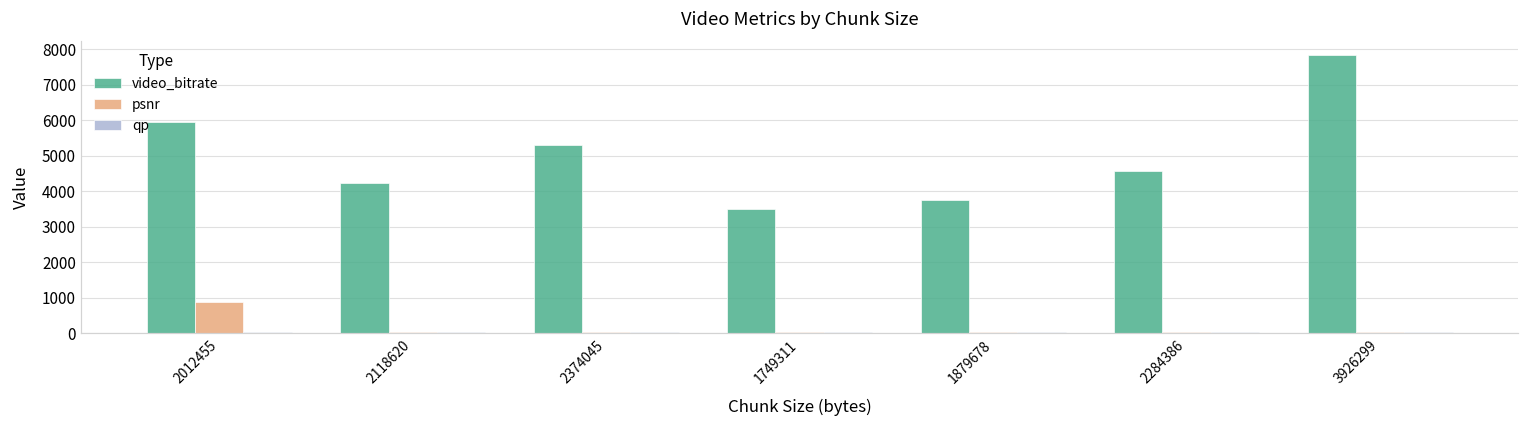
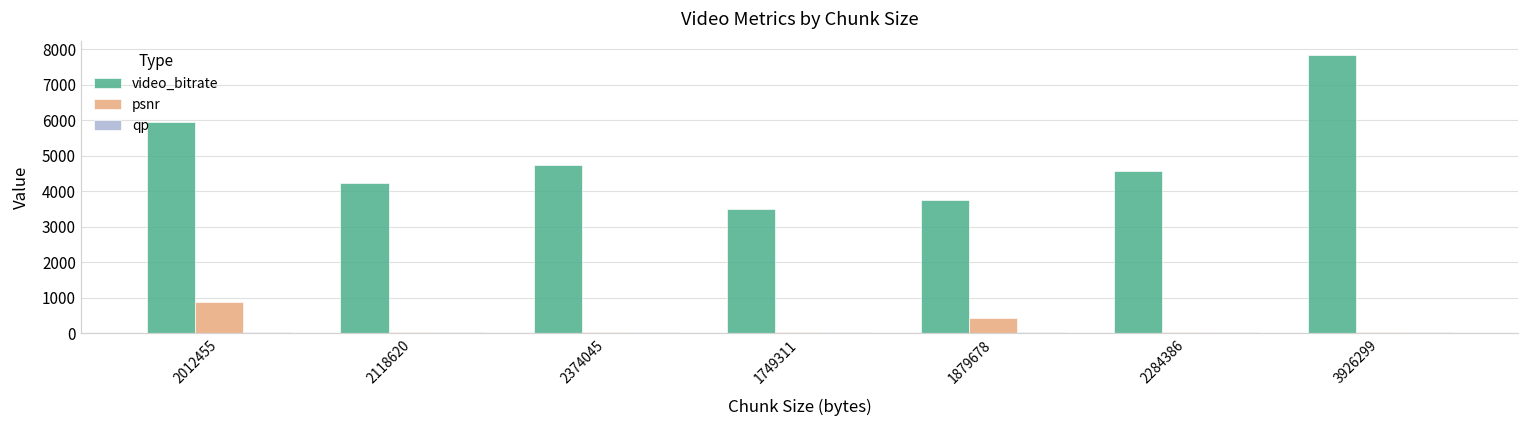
video_bitrate, 2374045: 5300 -> 4700
psnr, 1879678: 0 -> 400
